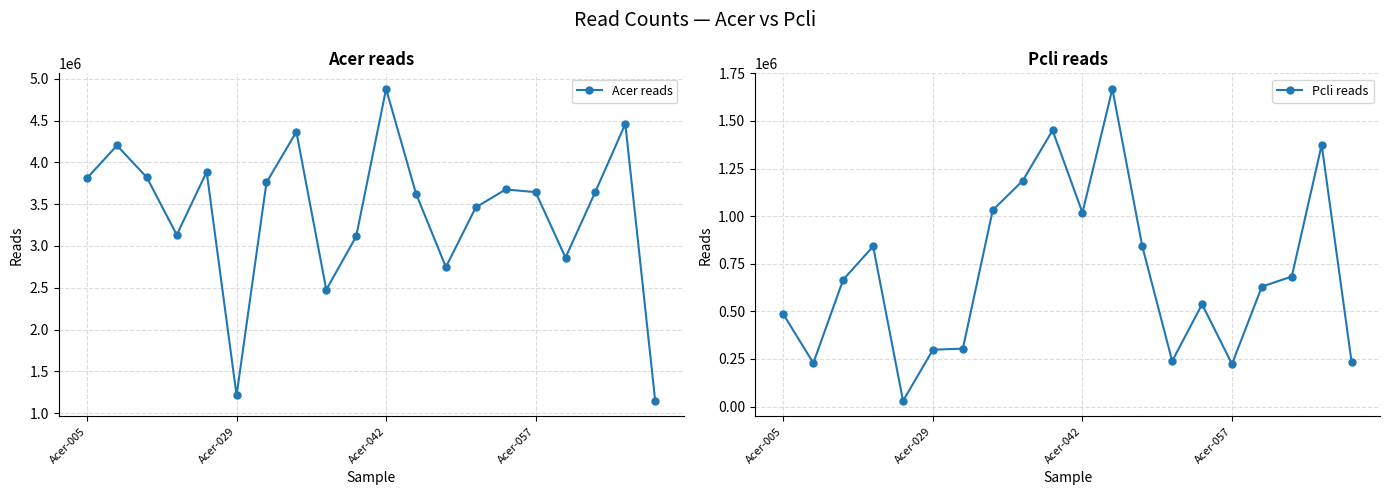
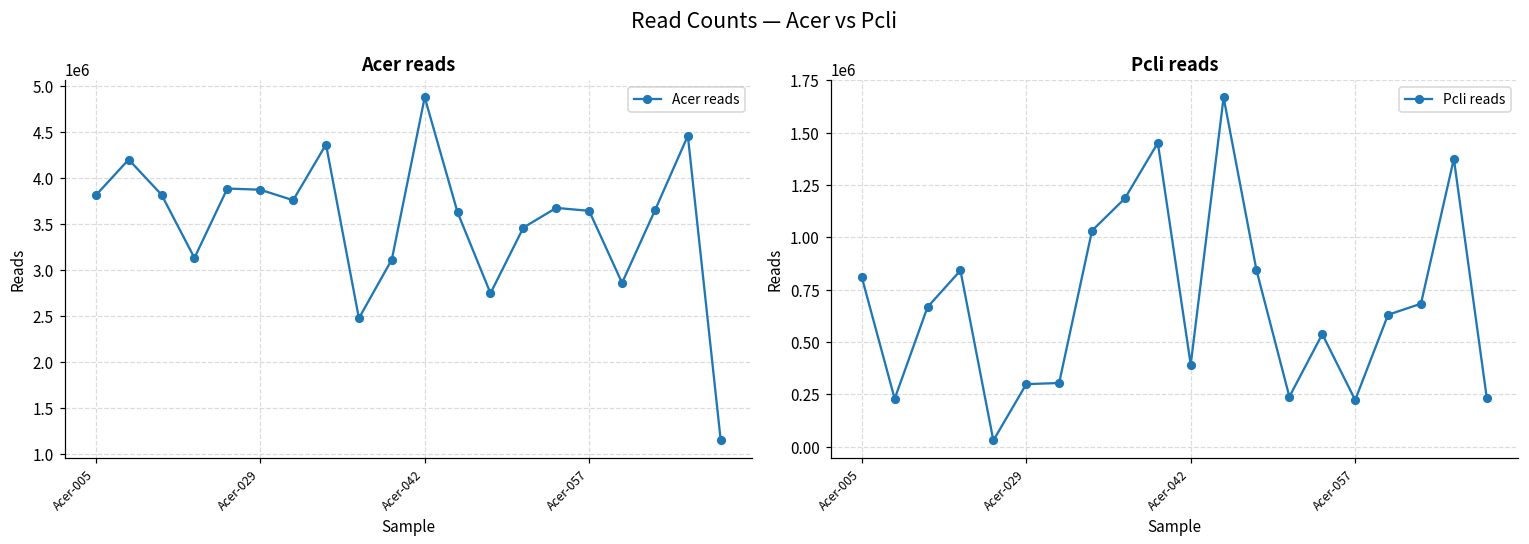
Acer reads, Acer-029: 1200000 -> 3900000
Pcli reads, Acer-005: 480000 -> 810000
Pcli reads, Acer-042: 1020000 -> 390000
